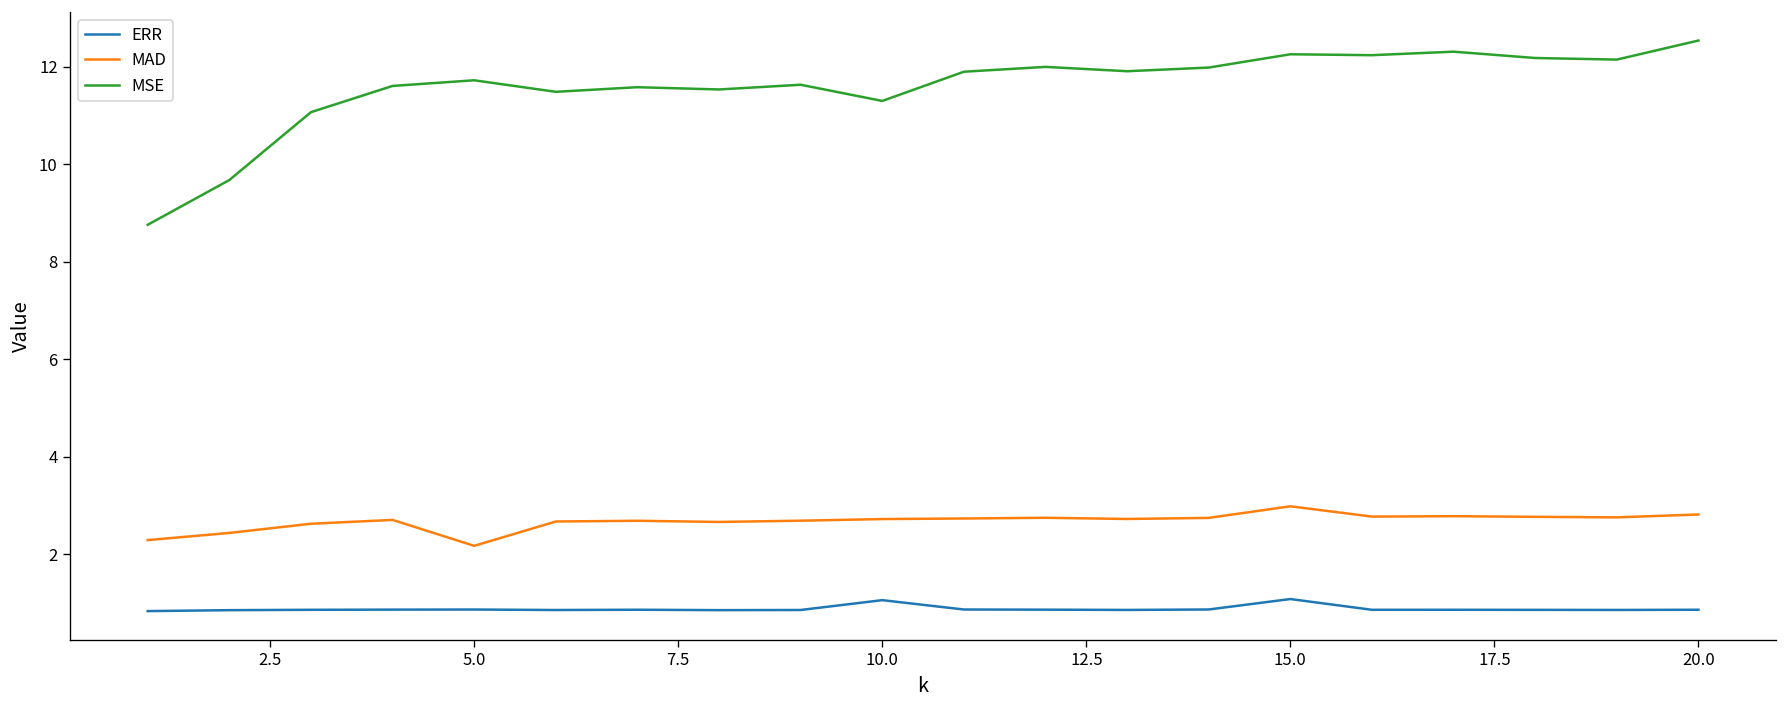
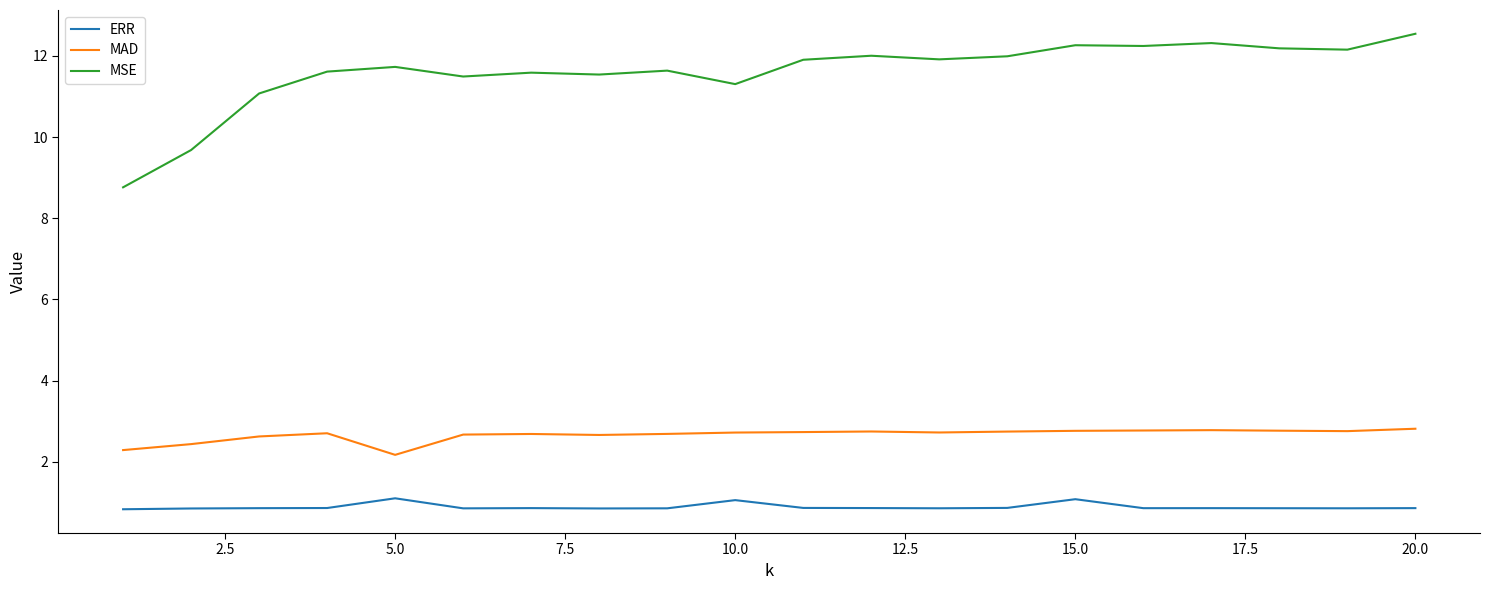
ERR, 5.0: 0.9 -> 1.1
MAD, 15.0: 3.0 -> 2.8
